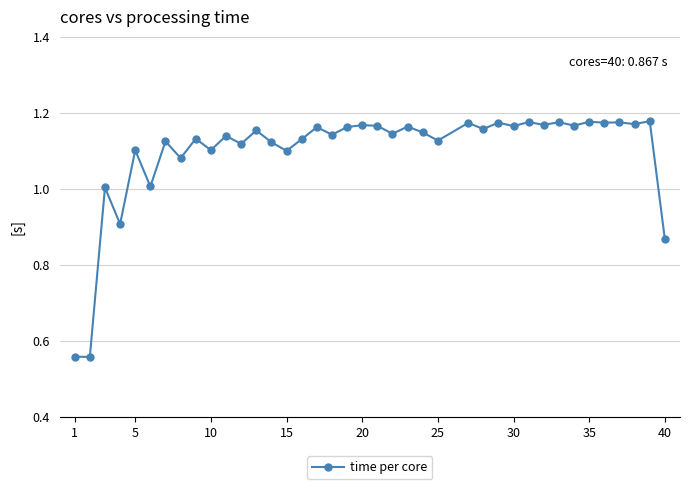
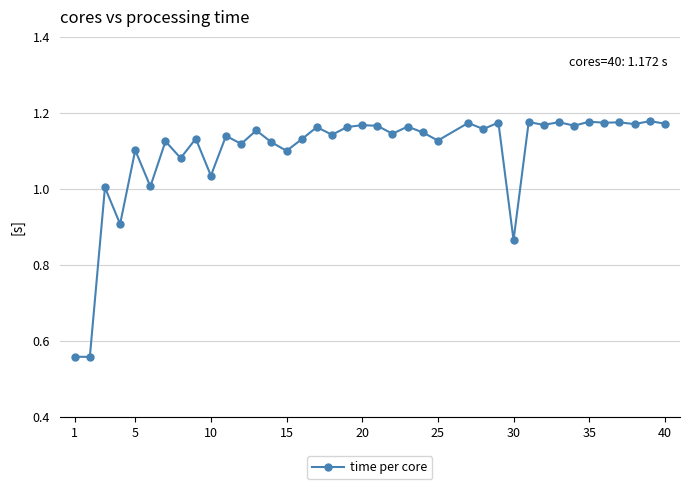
10: 1.10 -> 1.03
30: 1.17 -> 0.87
40: 0.867 -> 1.172
